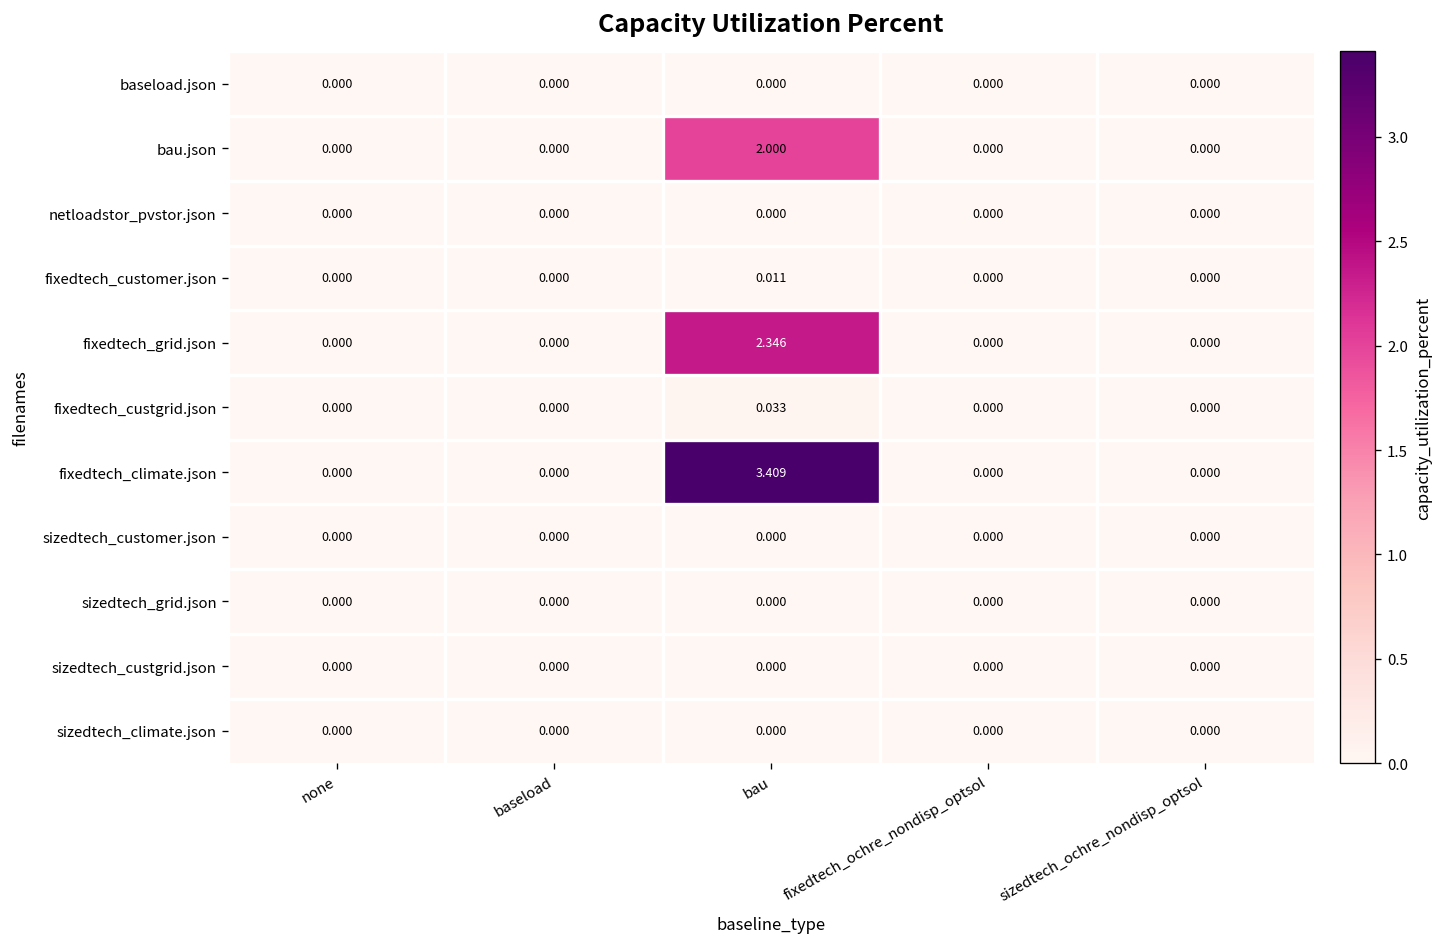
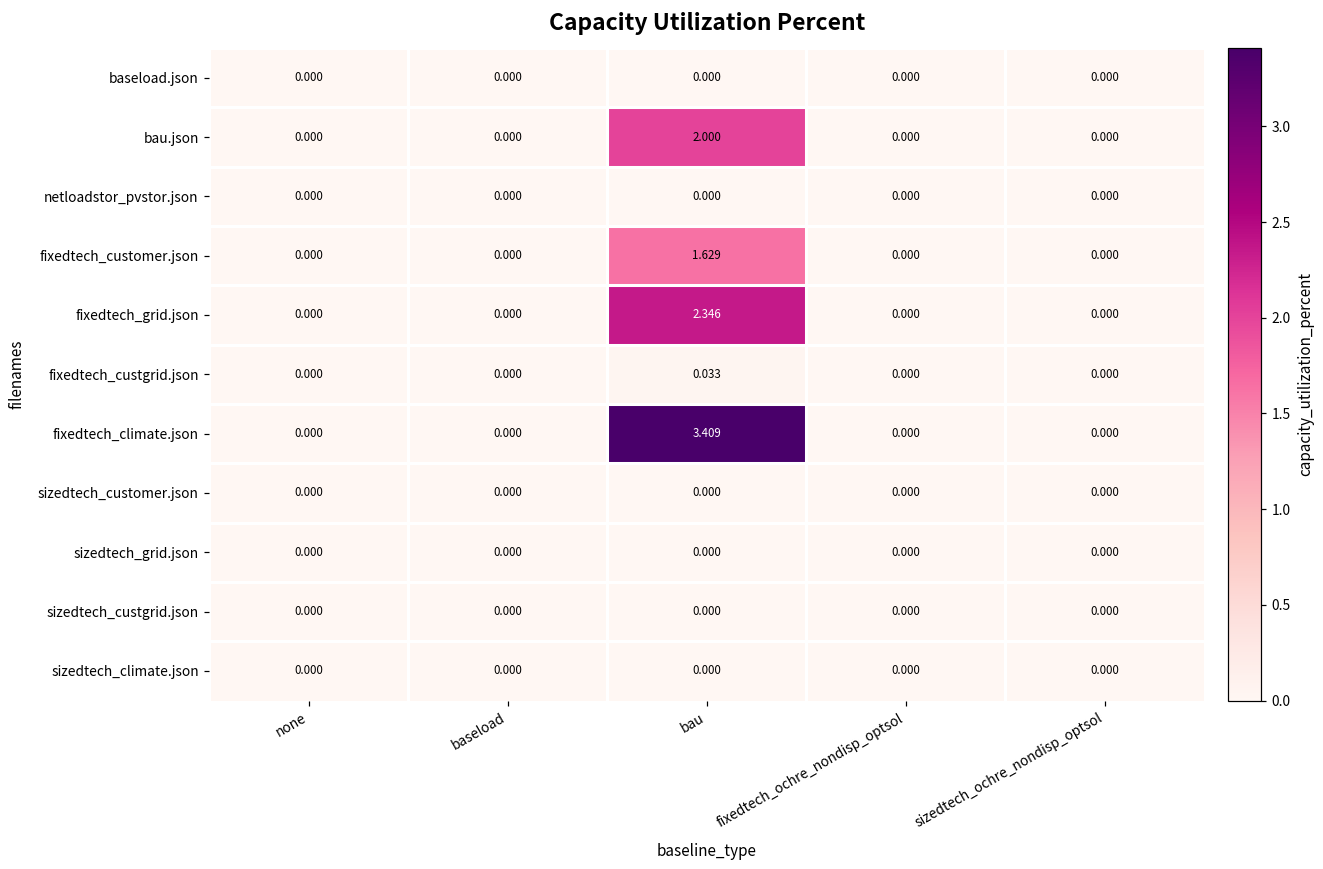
fixedtech_customer.json, bau: 0.011 -> 1.629
